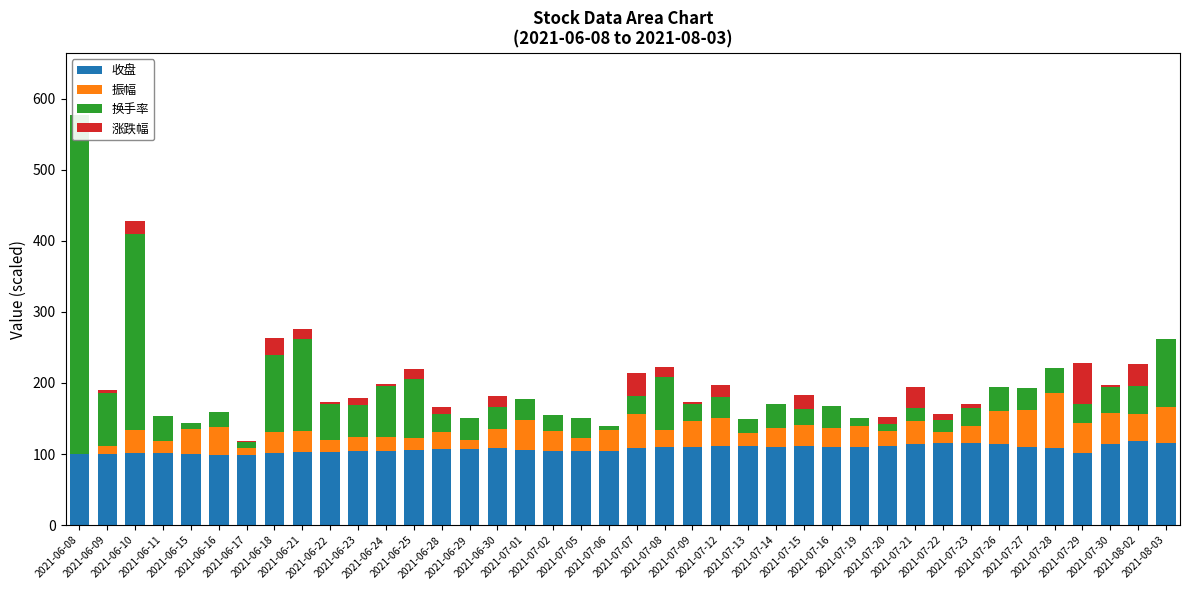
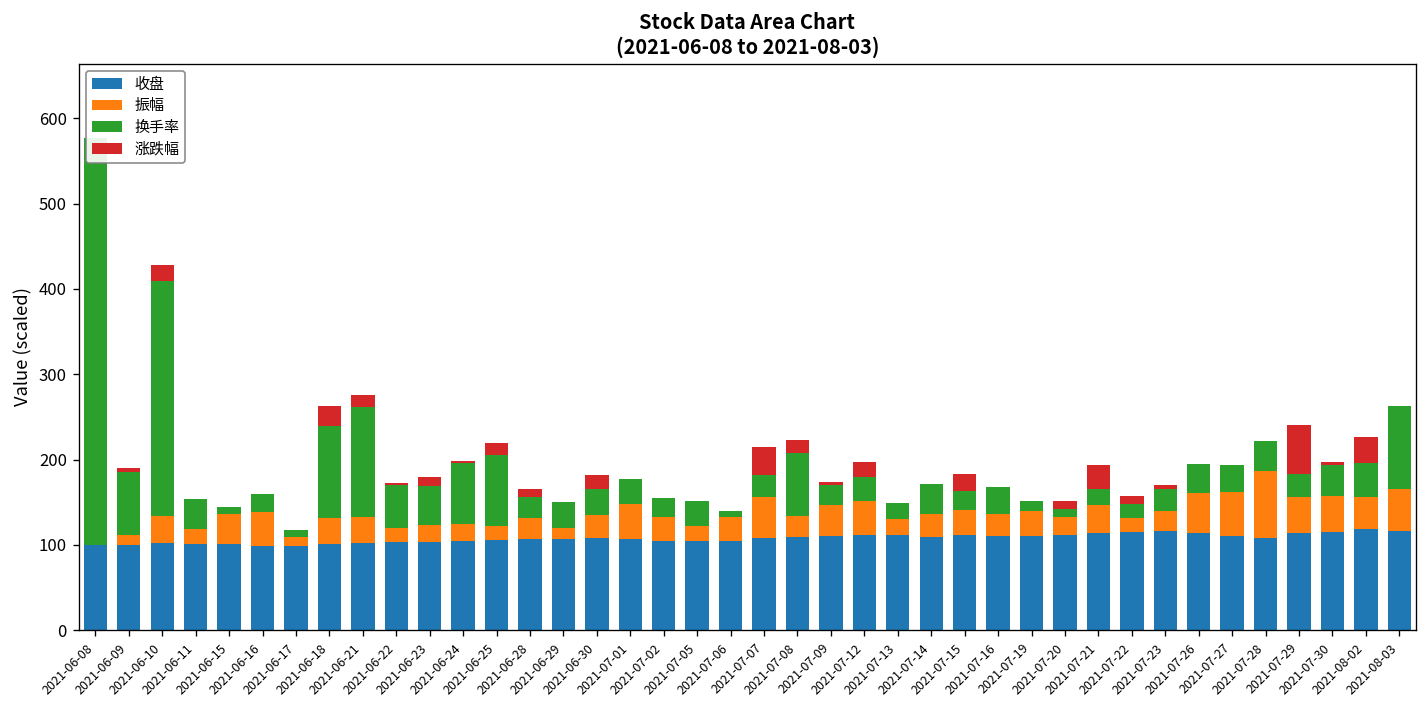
收盘, 2021-07-29: 100 -> 110
